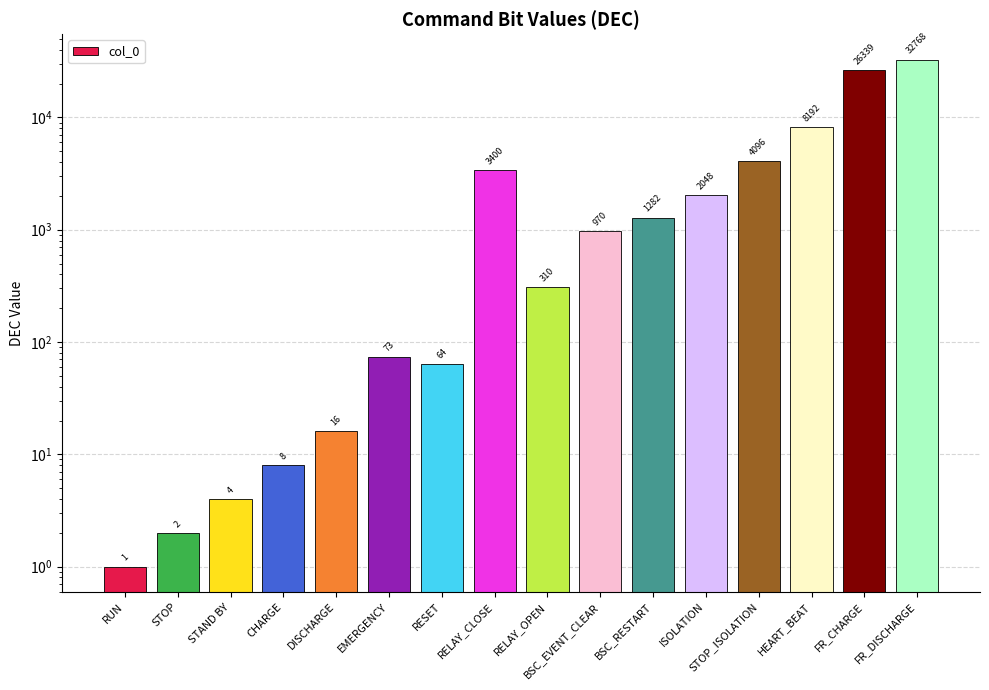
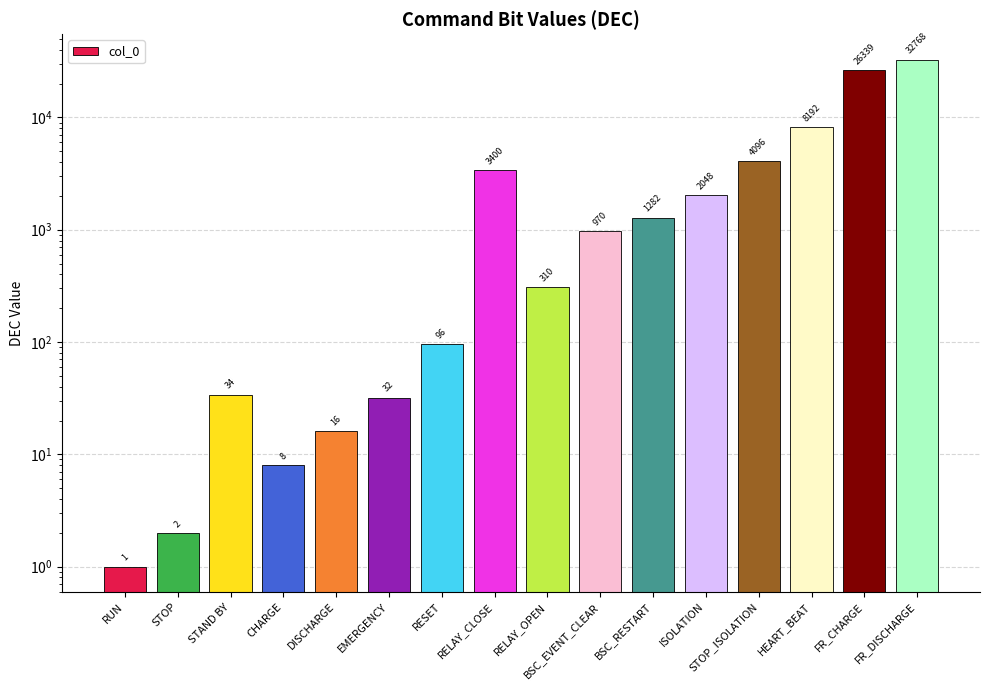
STAND BY: 4 -> 34
EMERGENCY: 73 -> 32
RESET: 64 -> 96
